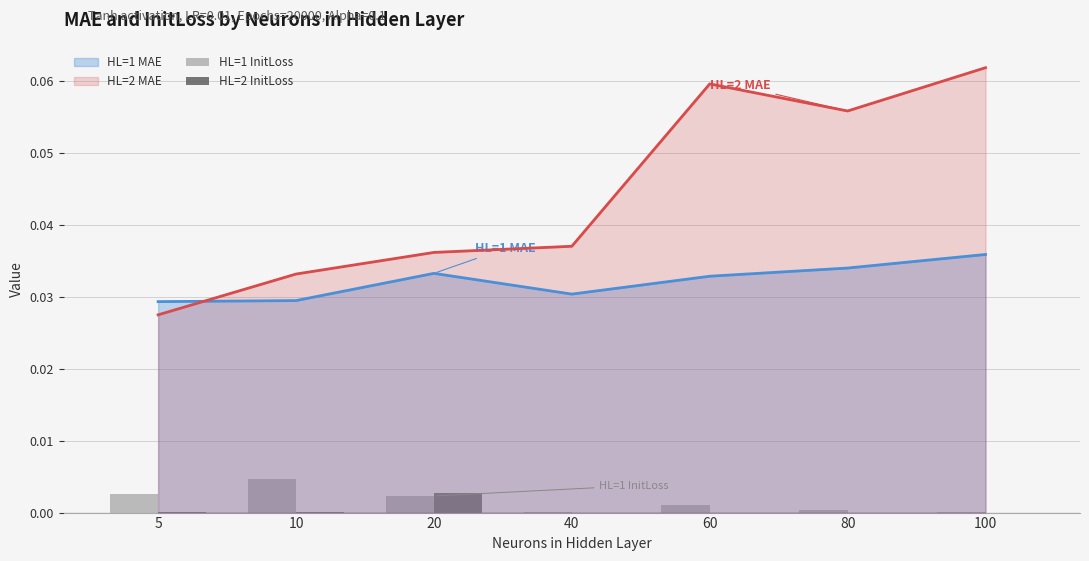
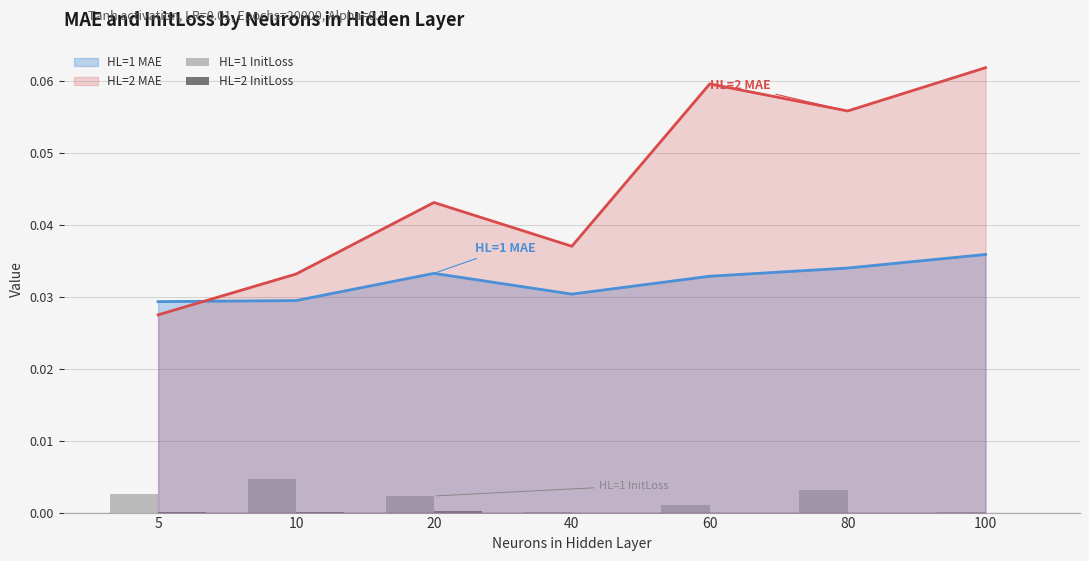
HL=2 MAE, 20: 0.036 -> 0.043
HL=2 InitLoss, 20: 0.003 -> 0.000
HL=1 InitLoss, 80: 0.000 -> 0.003
